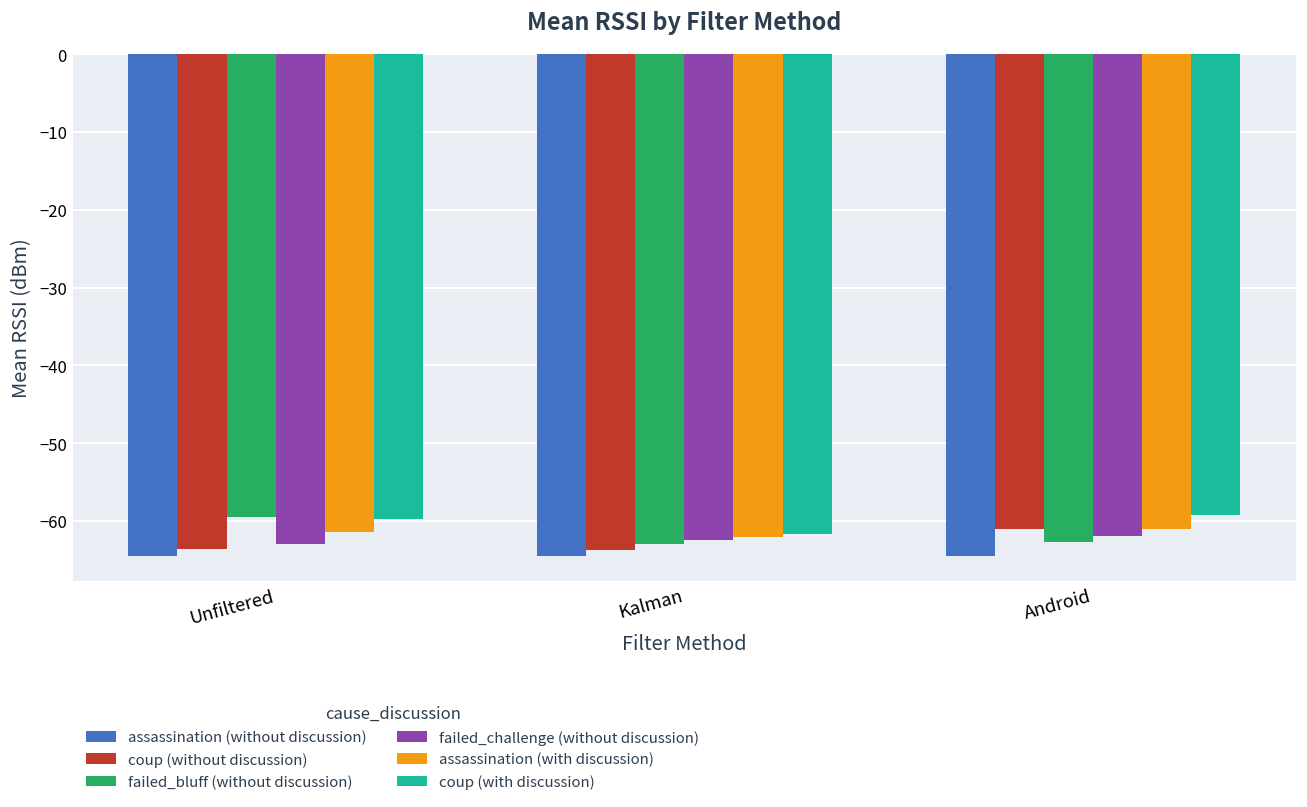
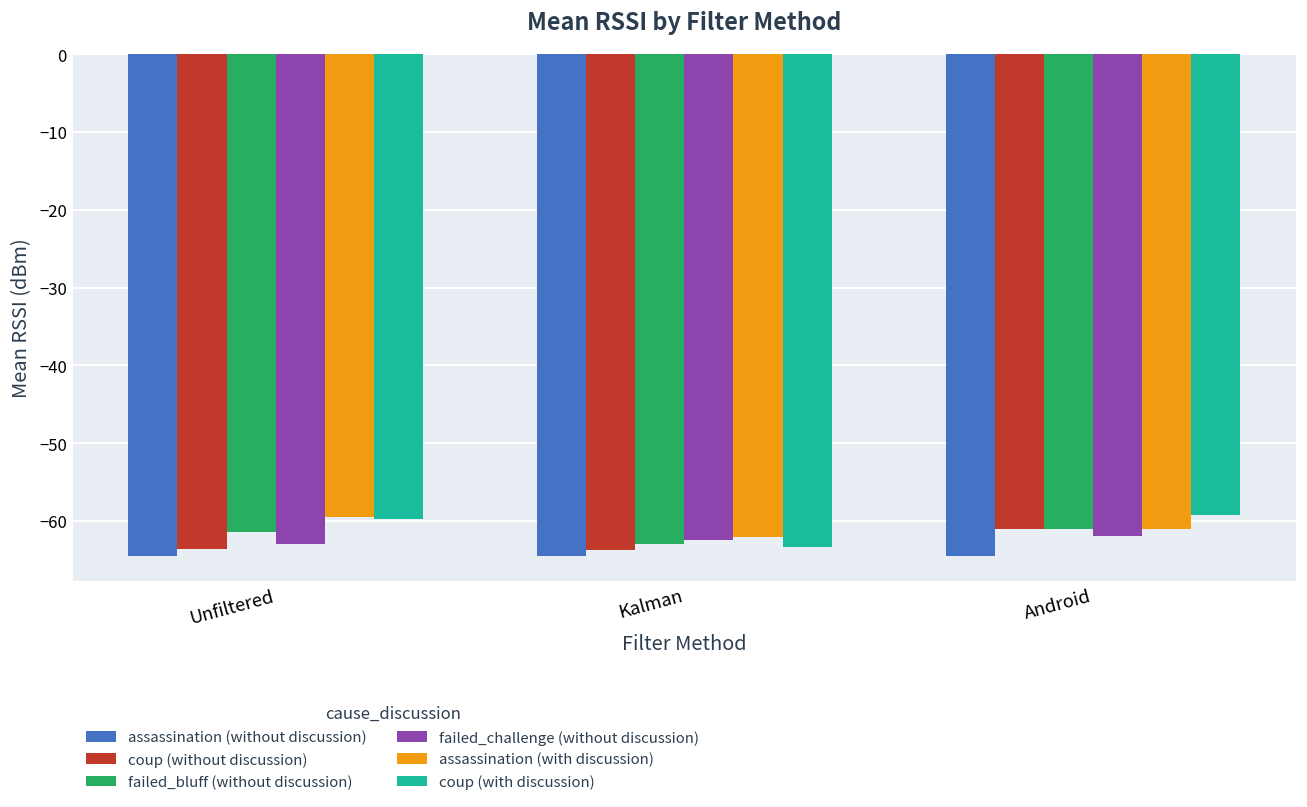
failed_bluff (without discussion), Unfiltered: -60 -> -61
assassination (with discussion), Unfiltered: -61 -> -60
coup (with discussion), Kalman: -62 -> -63
failed_bluff (without discussion), Android: -63 -> -61
